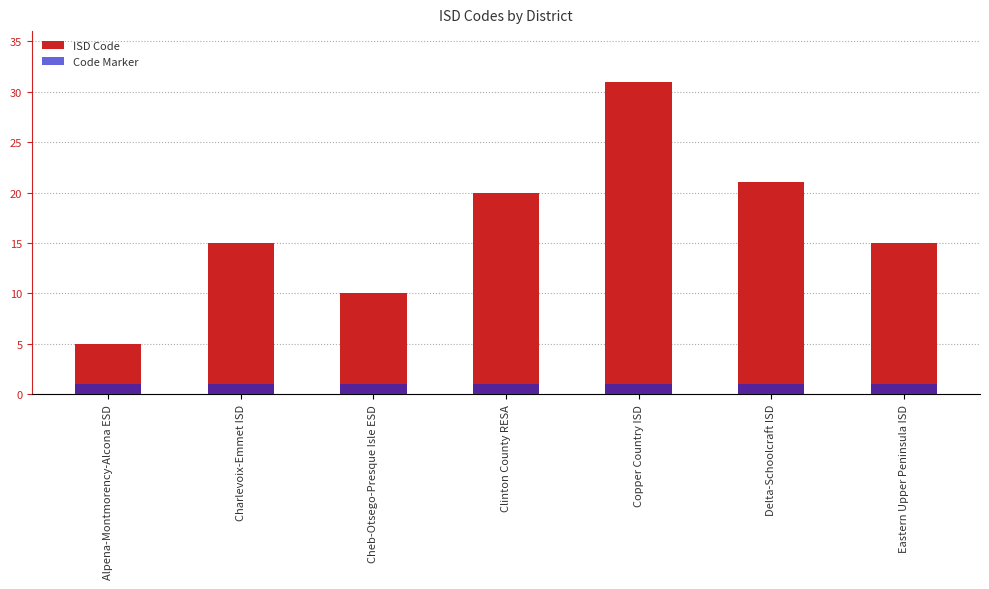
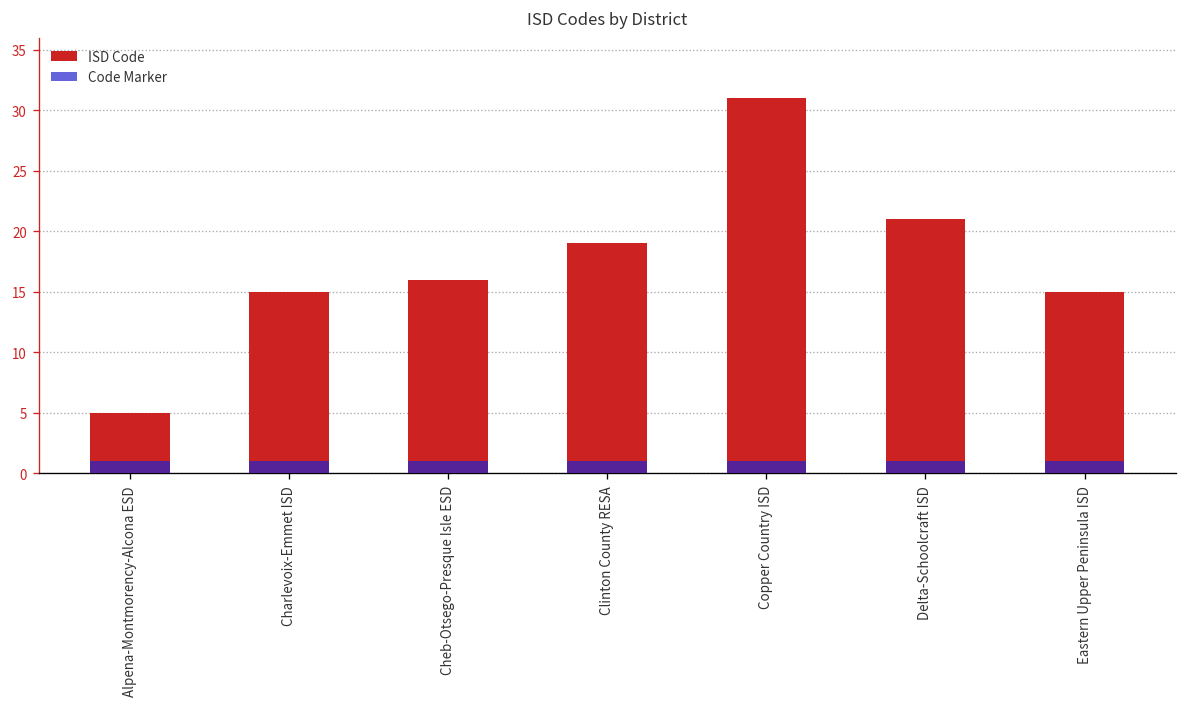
ISD Code, Cheb-Otsego-Presque Isle ESD: 10 -> 16
ISD Code, Clinton County RESA: 20 -> 19
